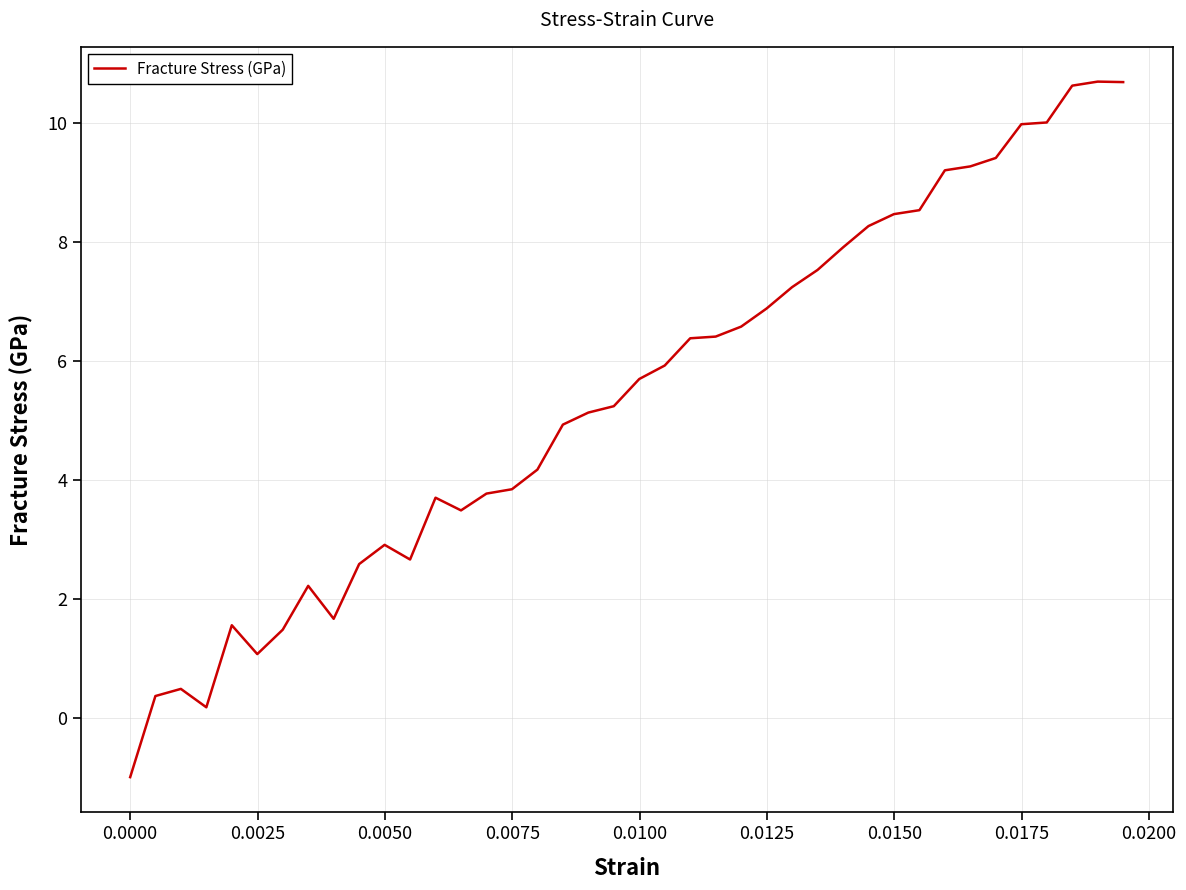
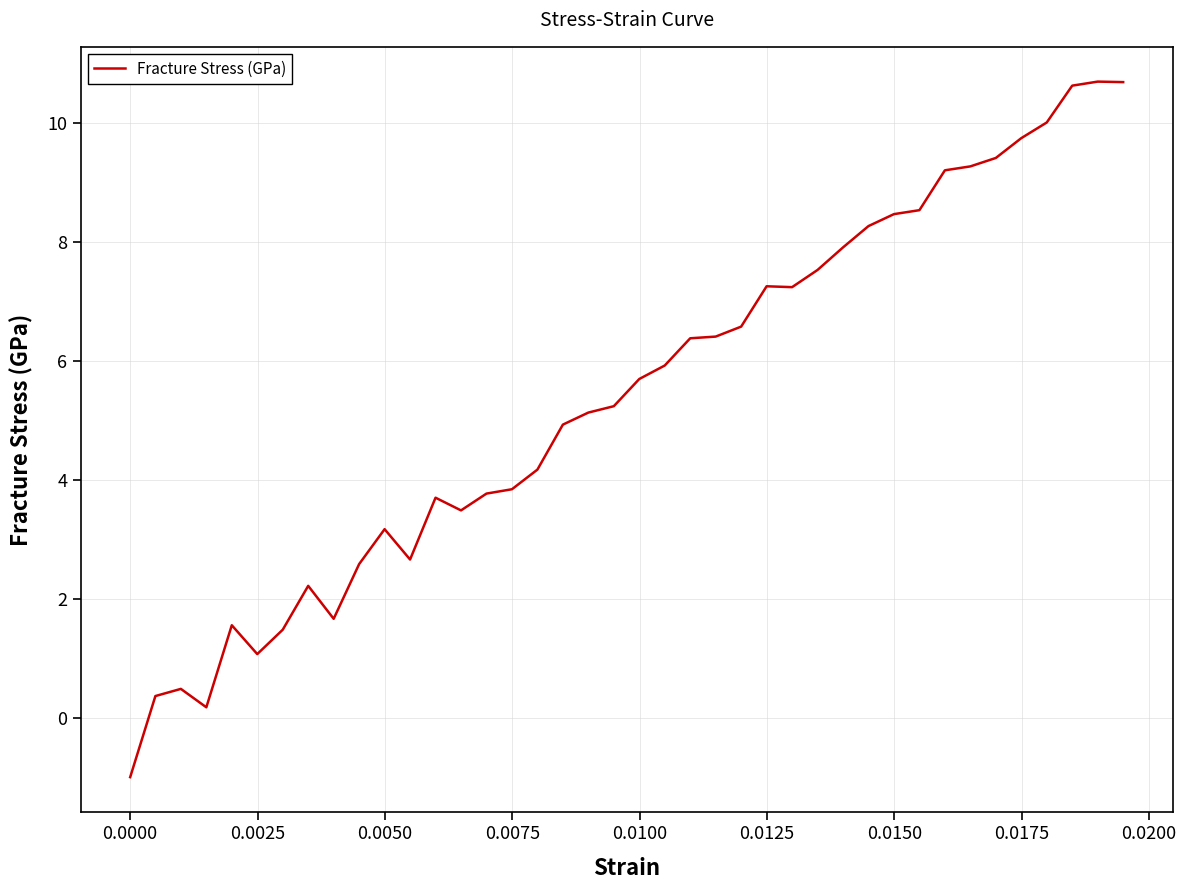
0.0050: 2.9 -> 3.2
0.0125: 6.9 -> 7.3
0.0175: 10.0 -> 9.7
